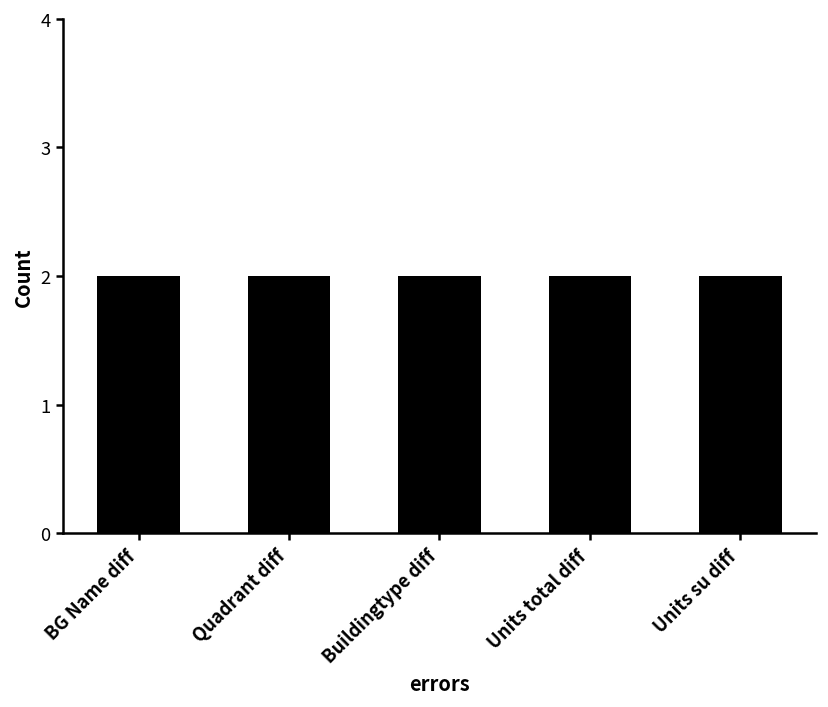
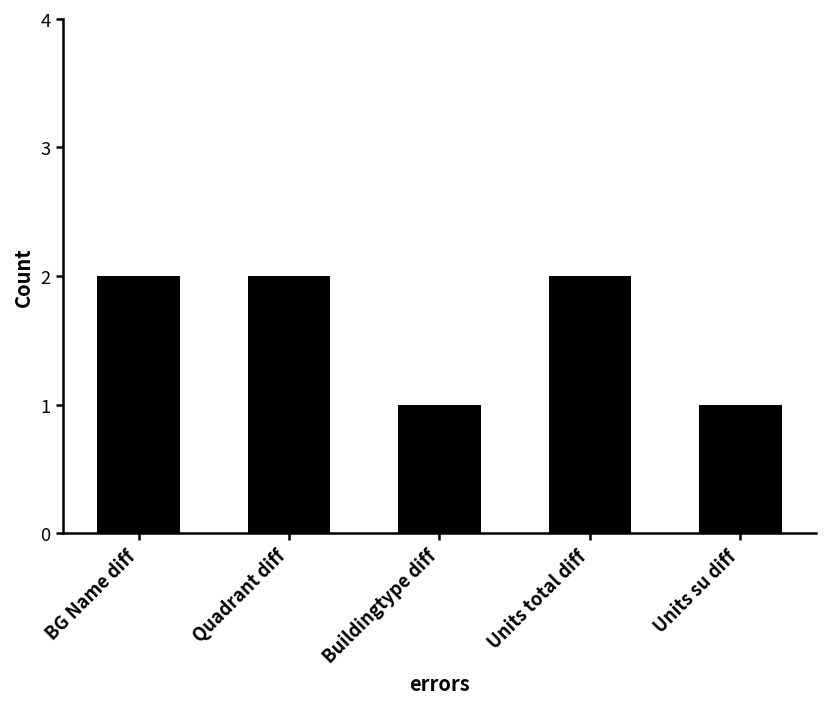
Buildingtype diff: 2 -> 1
Units su diff: 2 -> 1
